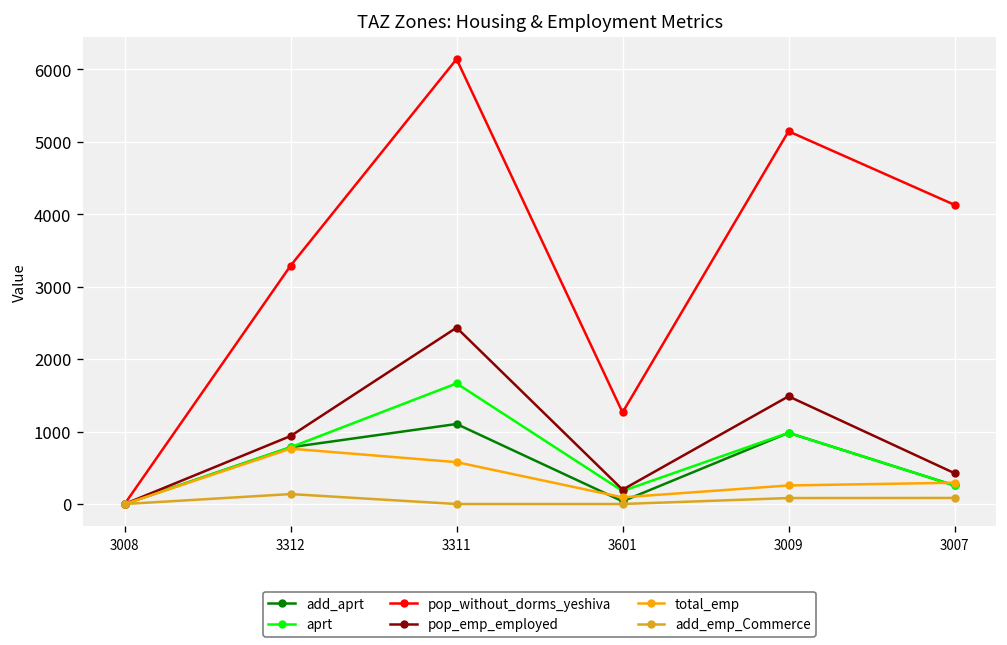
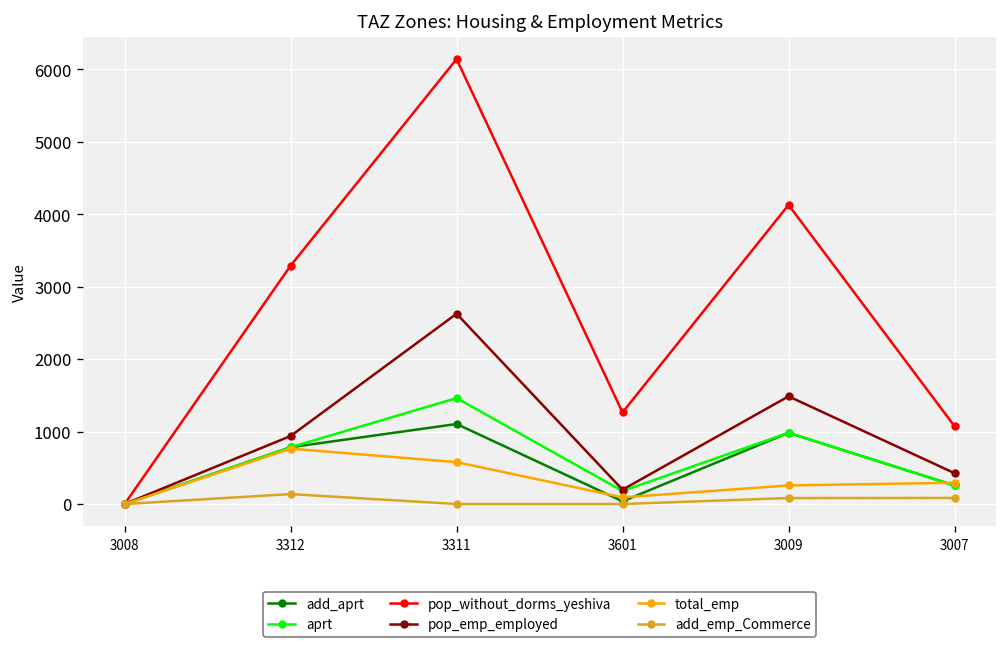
aprt, 3311: 1700 -> 1500
pop_emp_employed, 3311: 2400 -> 2600
pop_without_dorms_yeshiva, 3009: 5100 -> 4100
pop_without_dorms_yeshiva, 3007: 4100 -> 1100
